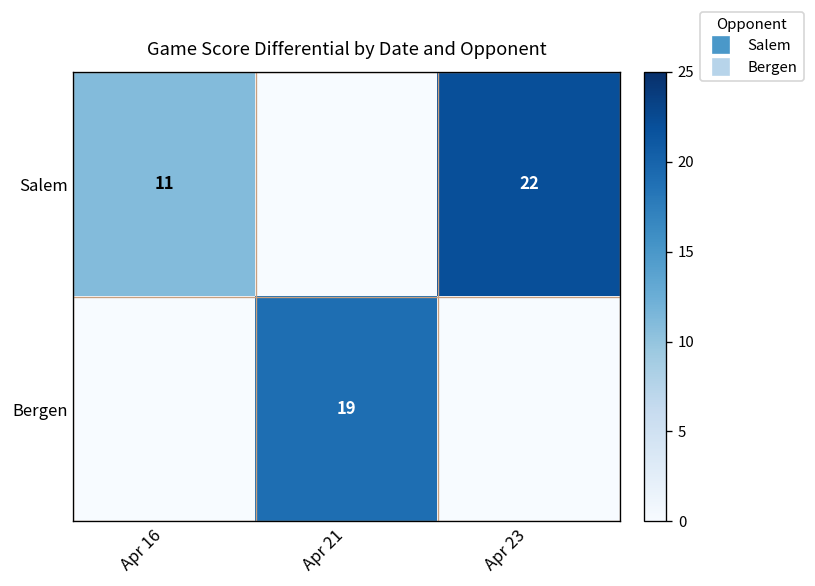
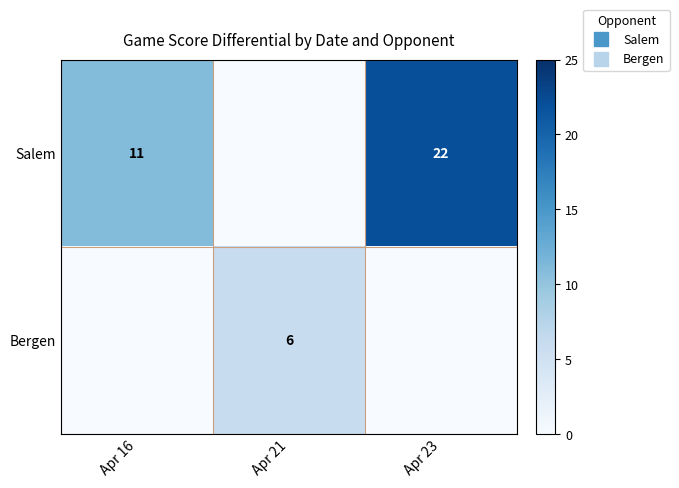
Bergen, Apr 21: 19 -> 6
